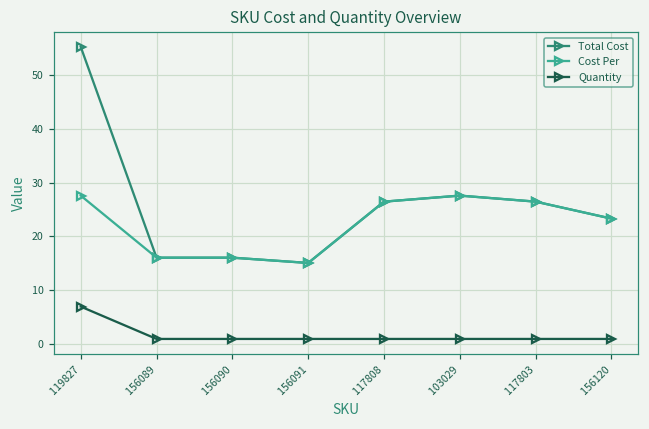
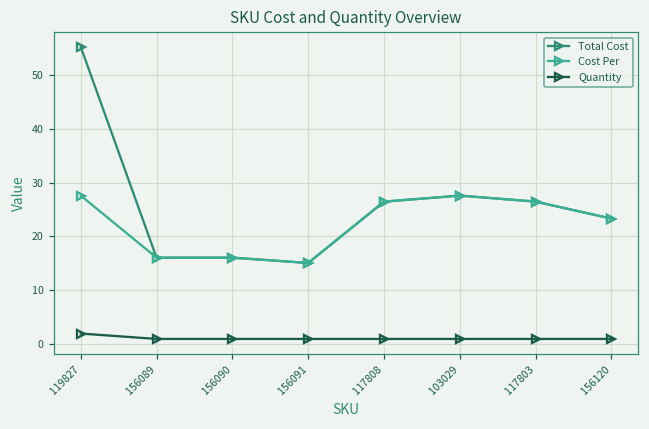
Quantity, 119827: 7 -> 2
